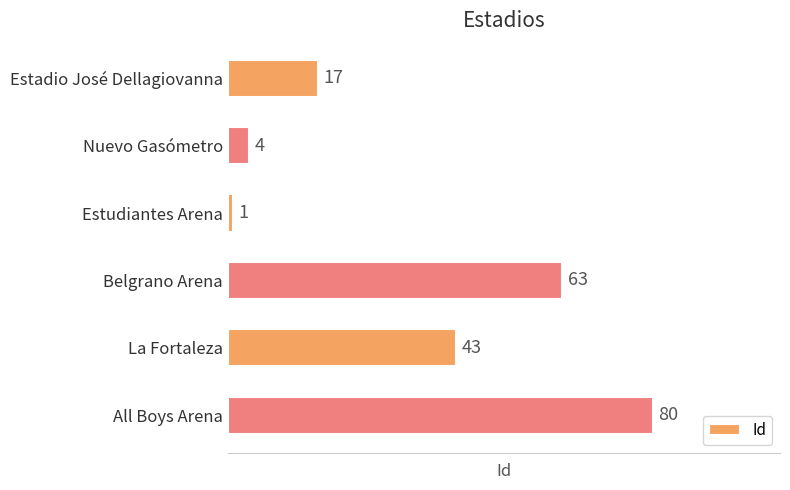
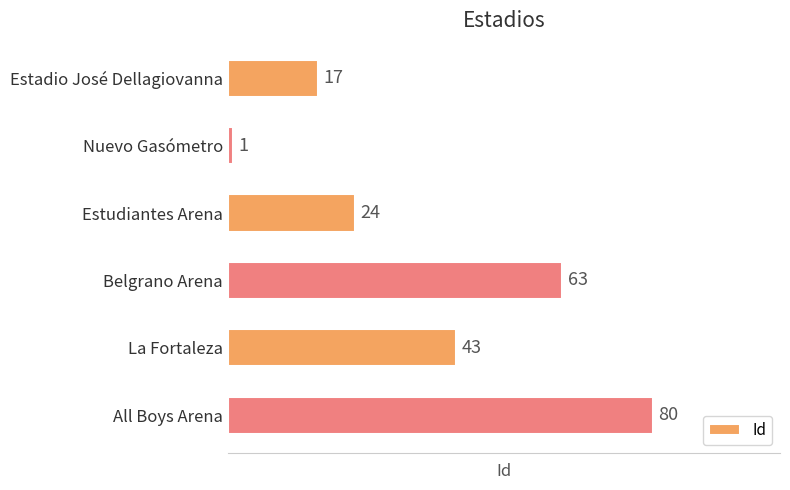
Nuevo Gasómetro: 4 -> 1
Estudiantes Arena: 1 -> 24
